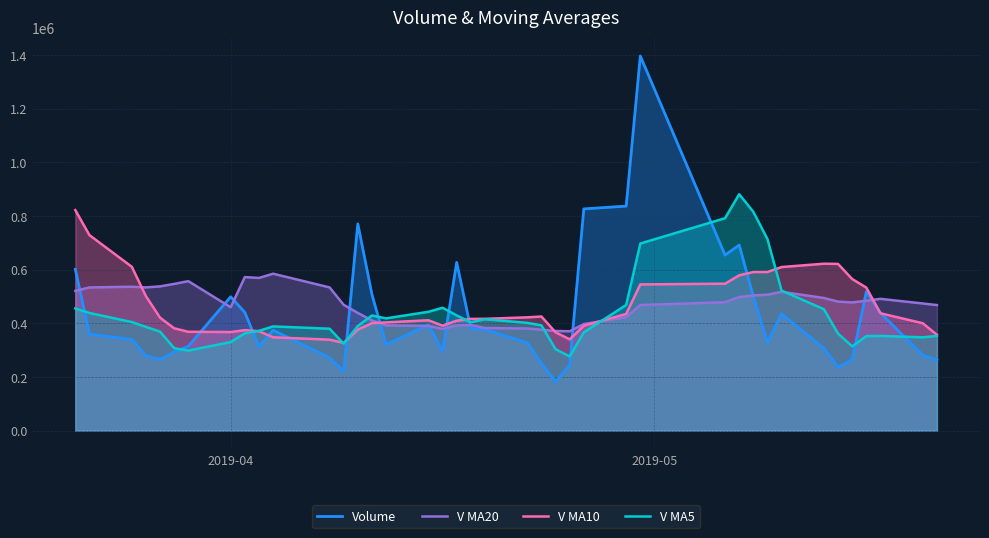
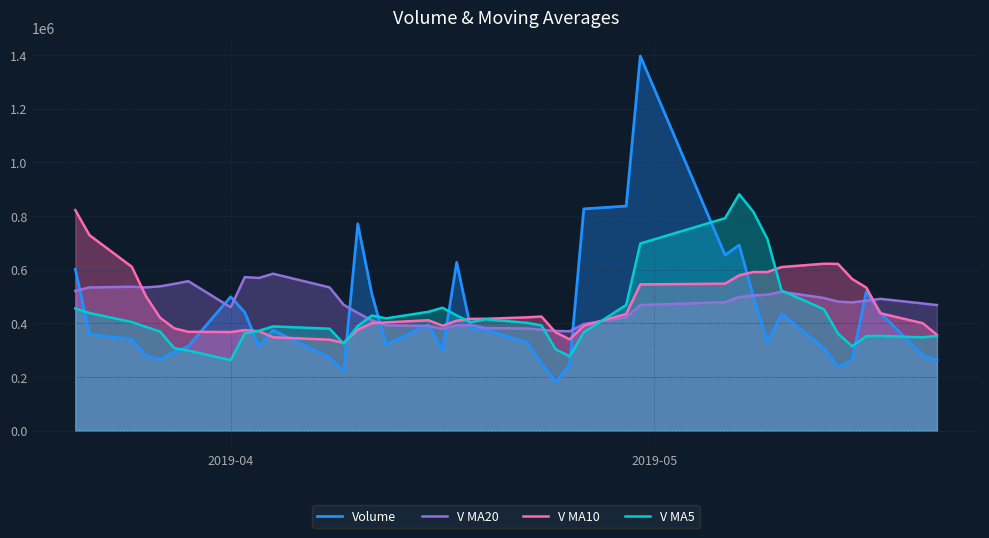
V MA5, 2019-04: 330000 -> 260000
